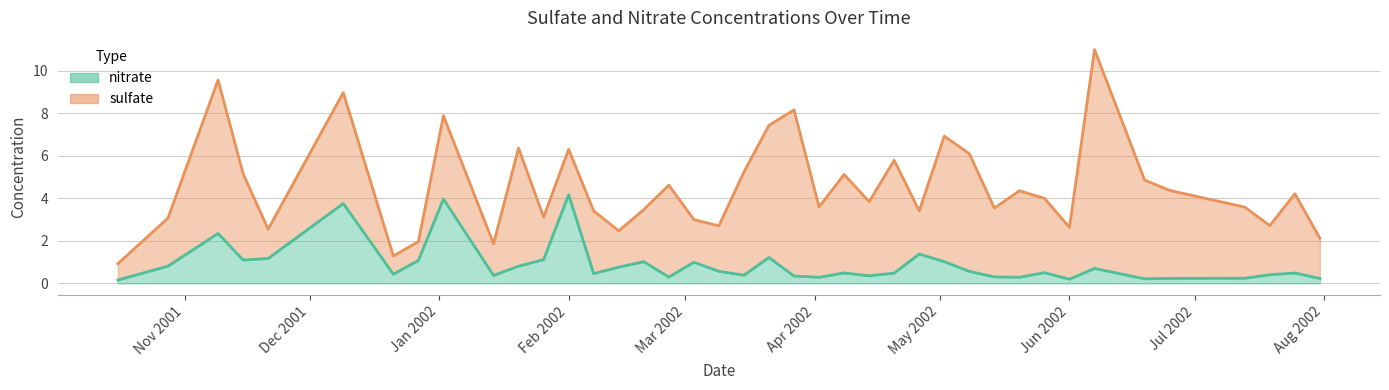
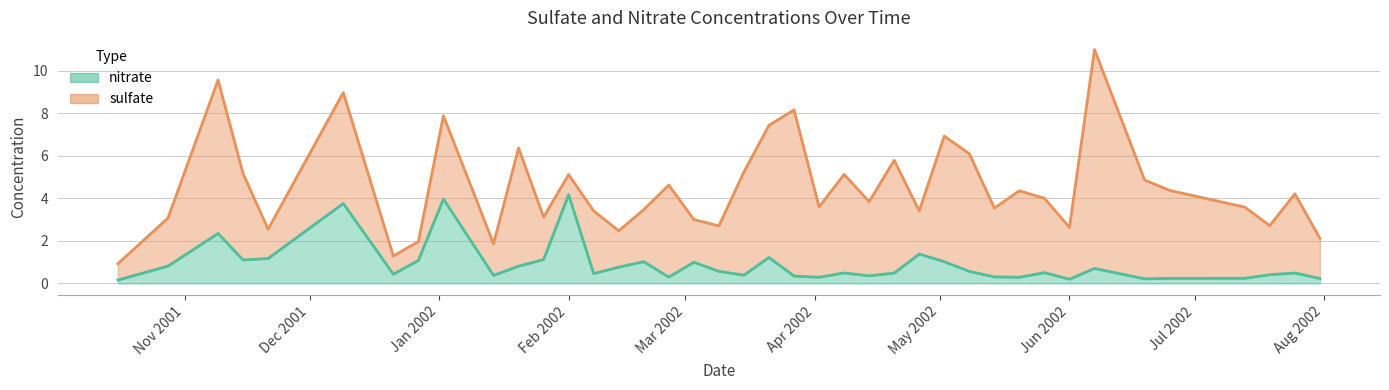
sulfate, Feb 2002: 2.1 -> 1.0
